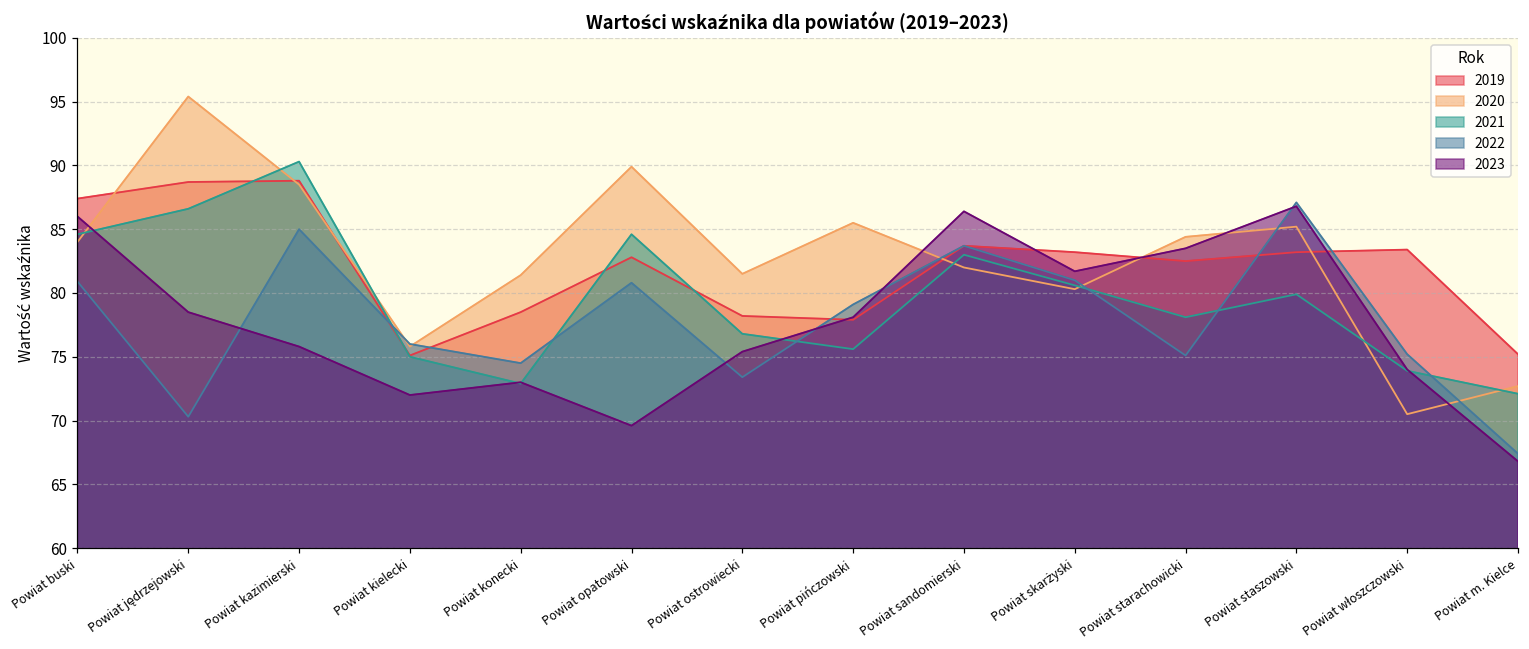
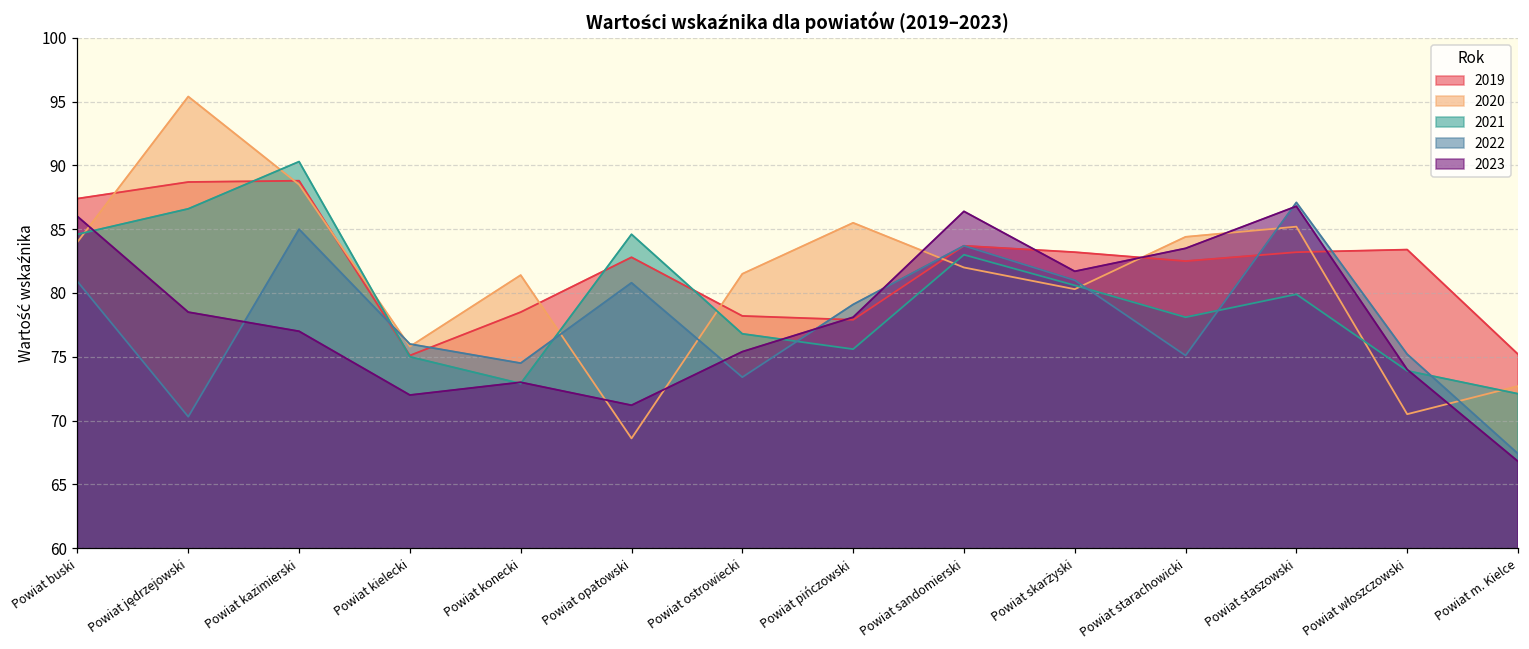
2023, Powiat kazimierski: 75.8 -> 77.0
2020, Powiat opatowski: 89.9 -> 68.6
2023, Powiat opatowski: 69.6 -> 71.2
